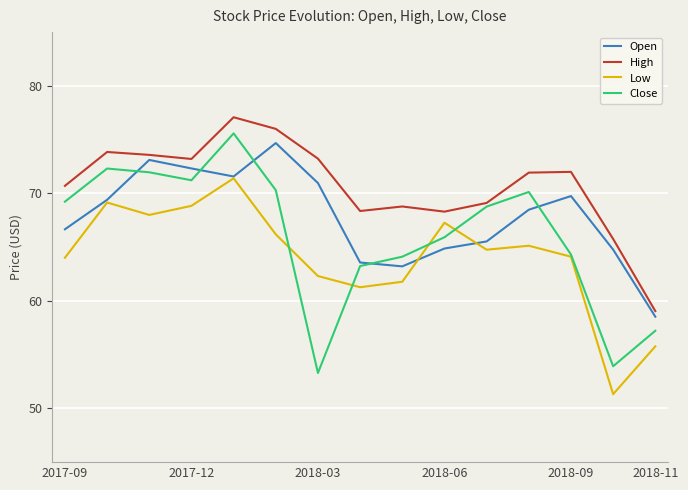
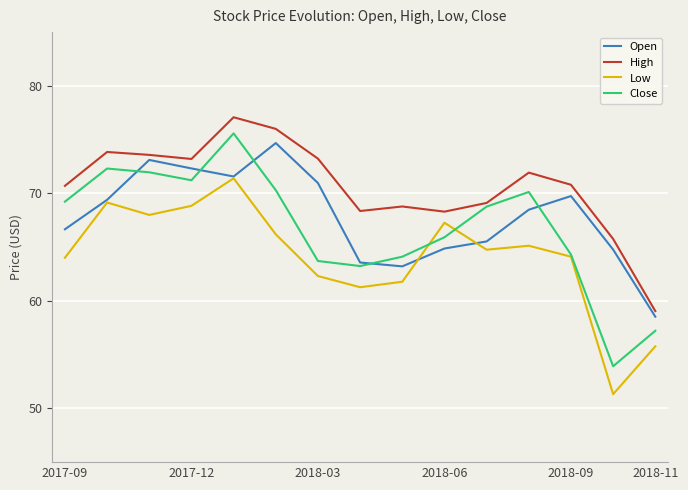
Close, 2018-03: 53.3 -> 63.7
High, 2018-09: 72.0 -> 70.8
